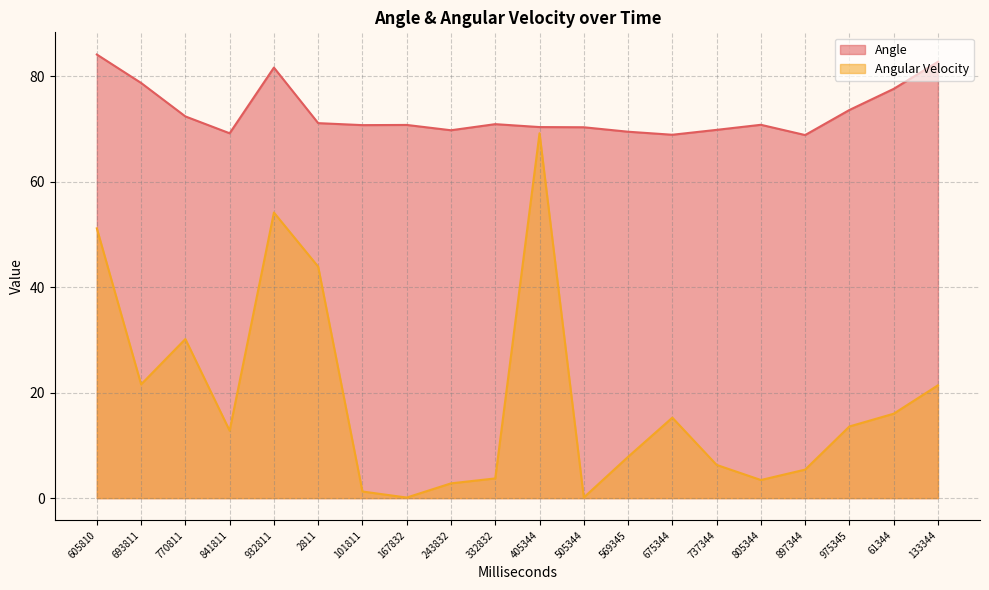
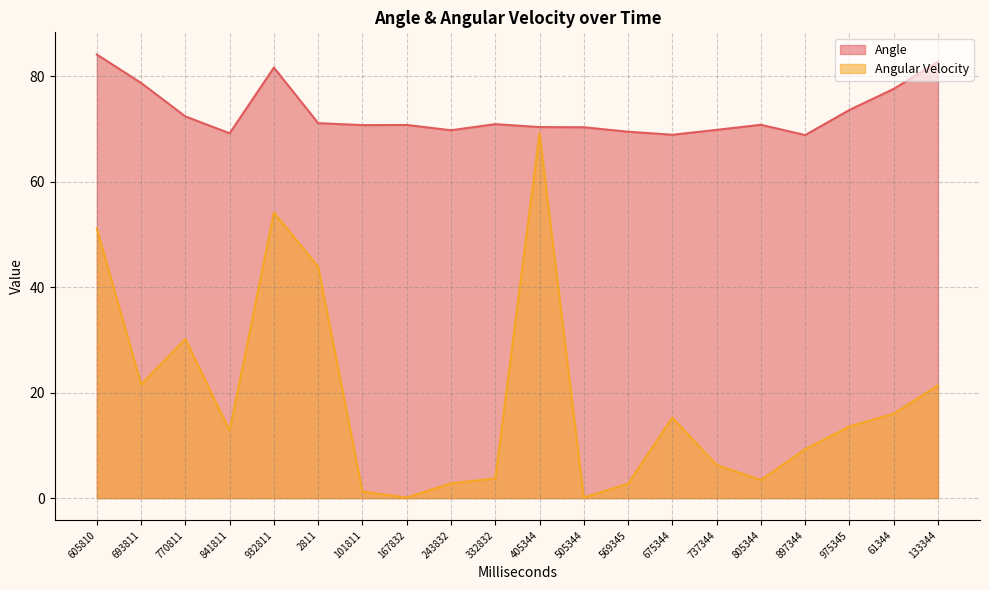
Angular Velocity, 569345: 8 -> 3
Angular Velocity, 897344: 5 -> 9
